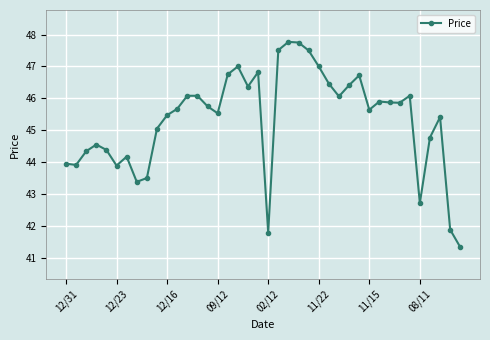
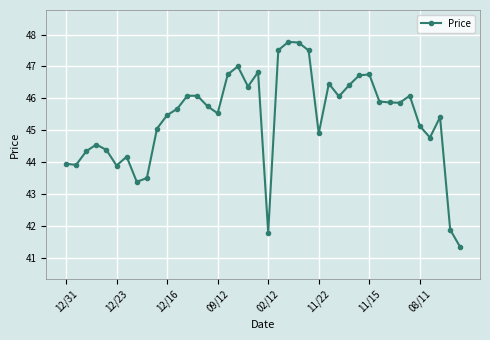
11/22: 47.0 -> 44.9
11/15: 45.6 -> 46.8
08/11: 42.7 -> 45.1
